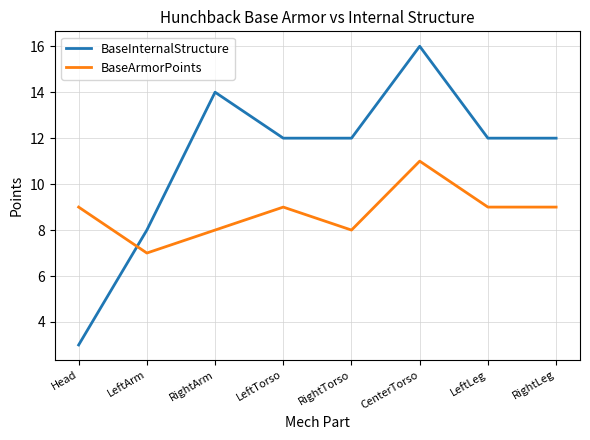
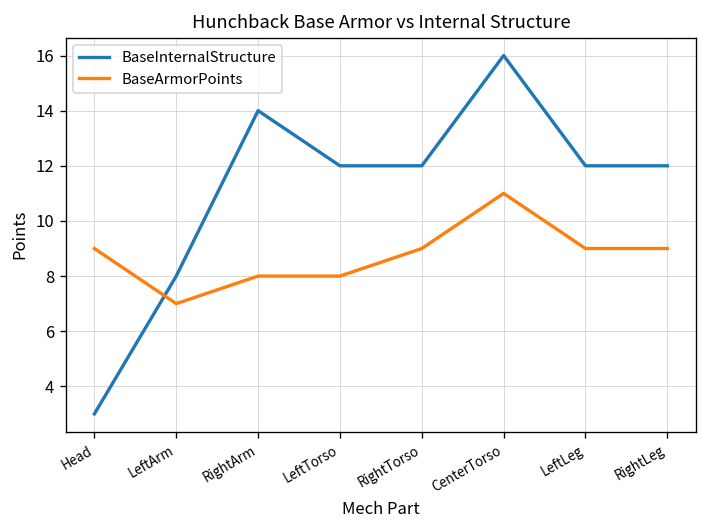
BaseArmorPoints, LeftTorso: 9 -> 8
BaseArmorPoints, RightTorso: 8 -> 9
